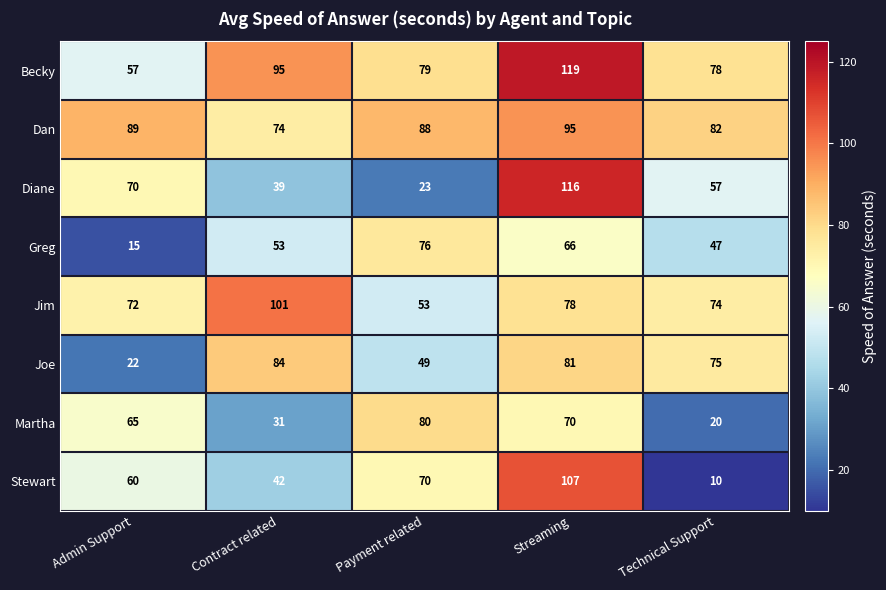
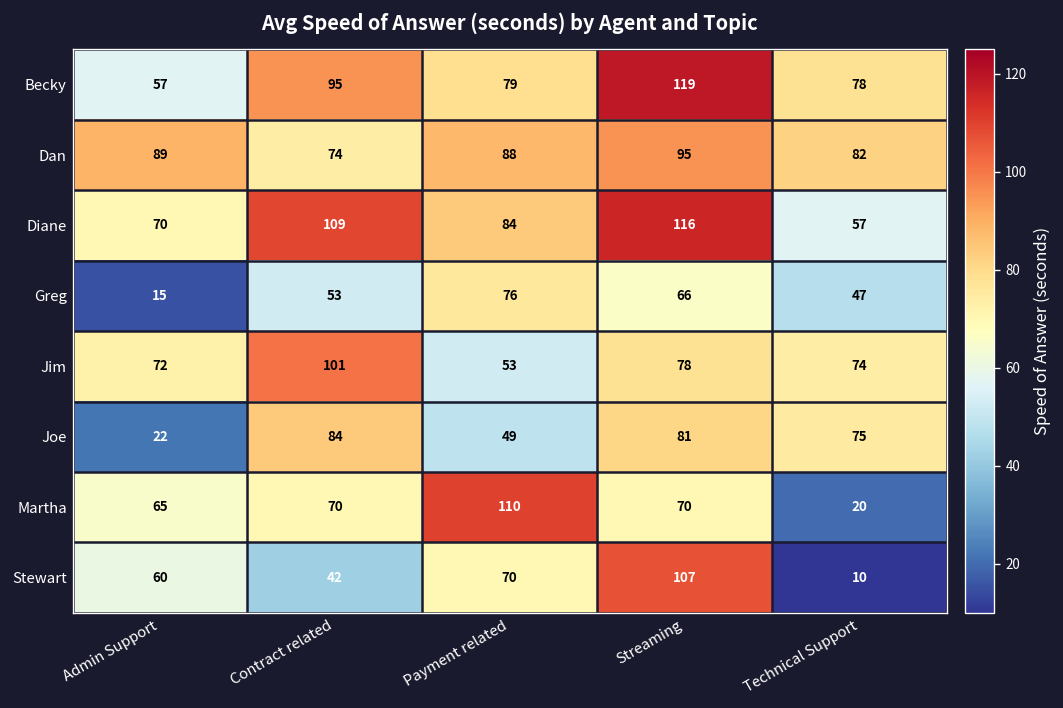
Diane, Contract related: 39 -> 109
Diane, Payment related: 23 -> 84
Martha, Contract related: 31 -> 70
Martha, Payment related: 80 -> 110
